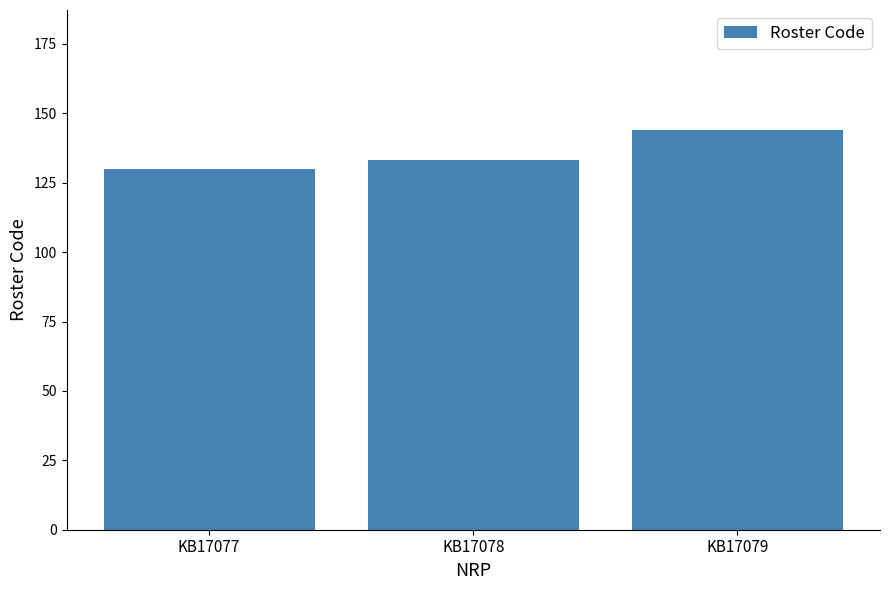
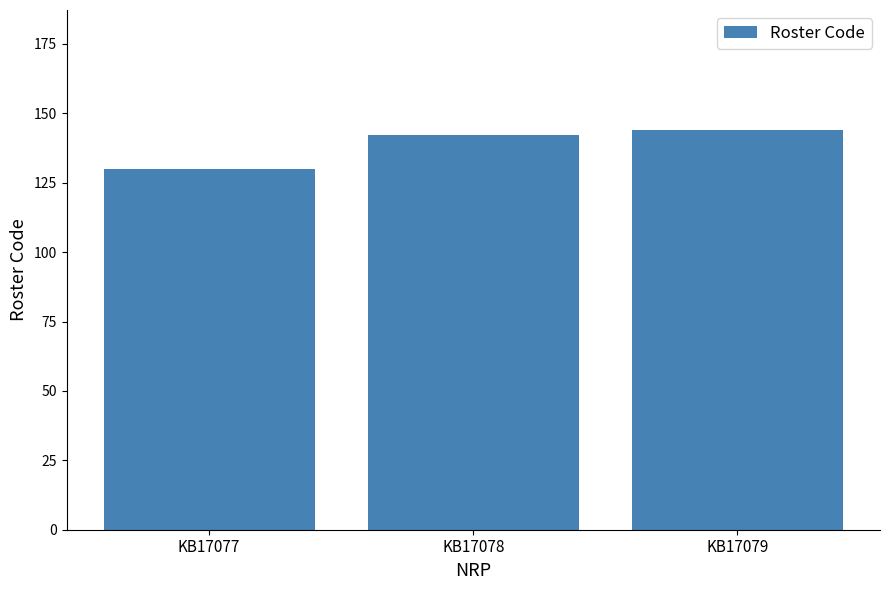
KB17078: 133 -> 142
